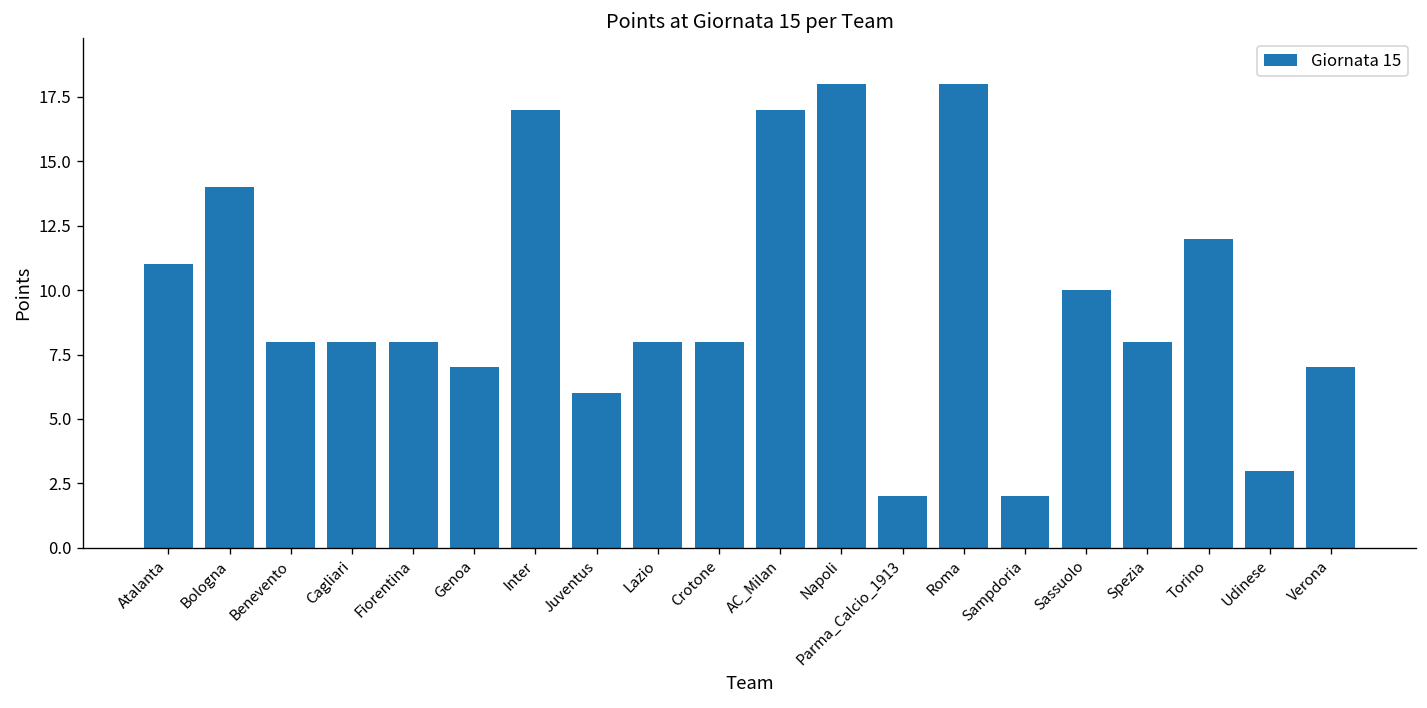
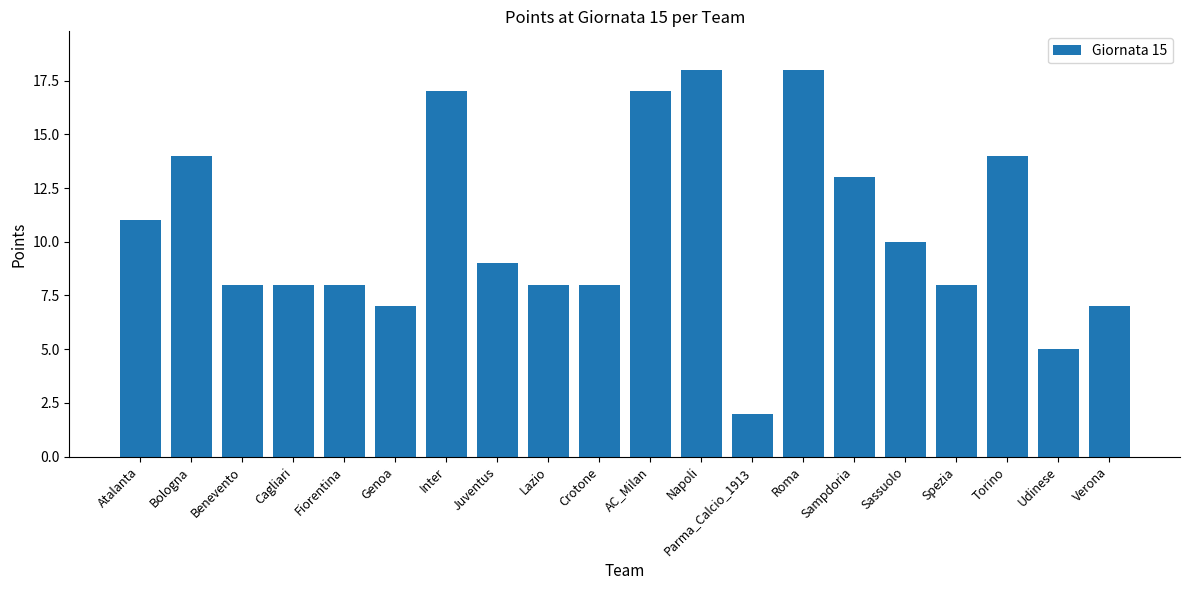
Juventus: 6 -> 9
Sampdoria: 2 -> 13
Torino: 12 -> 14
Udinese: 3 -> 5
